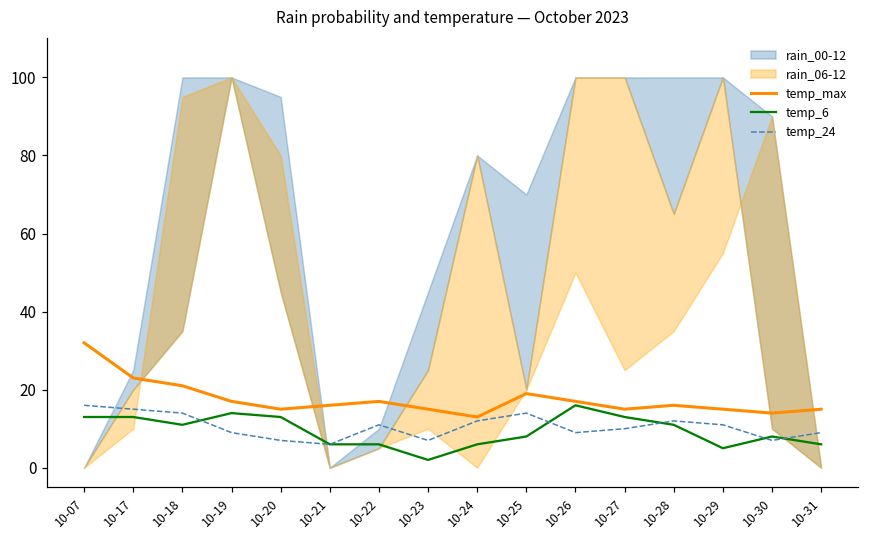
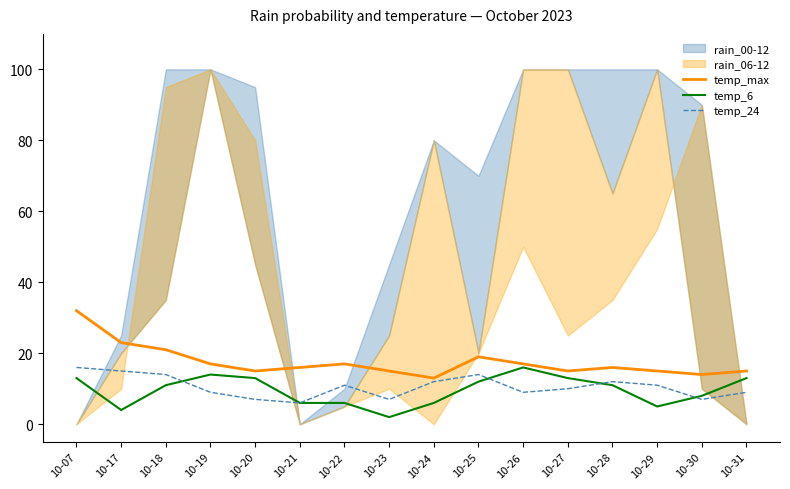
temp_6, 10-17: 13 -> 4
temp_6, 10-25: 8 -> 12
temp_6, 10-31: 6 -> 13
